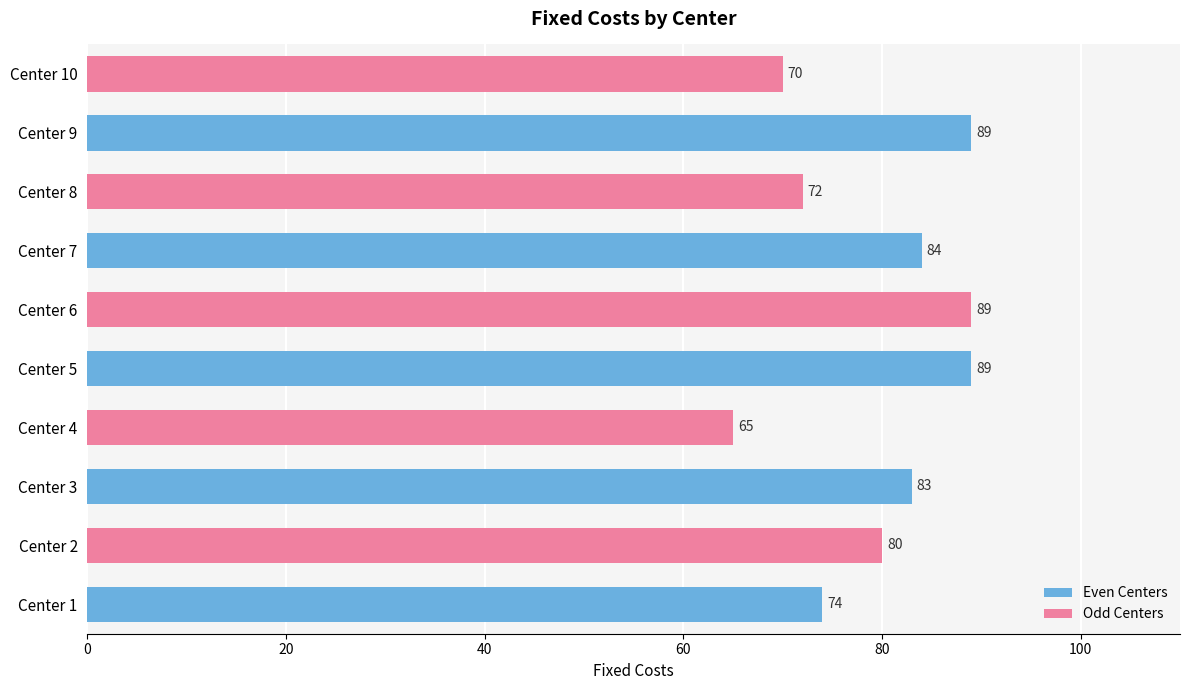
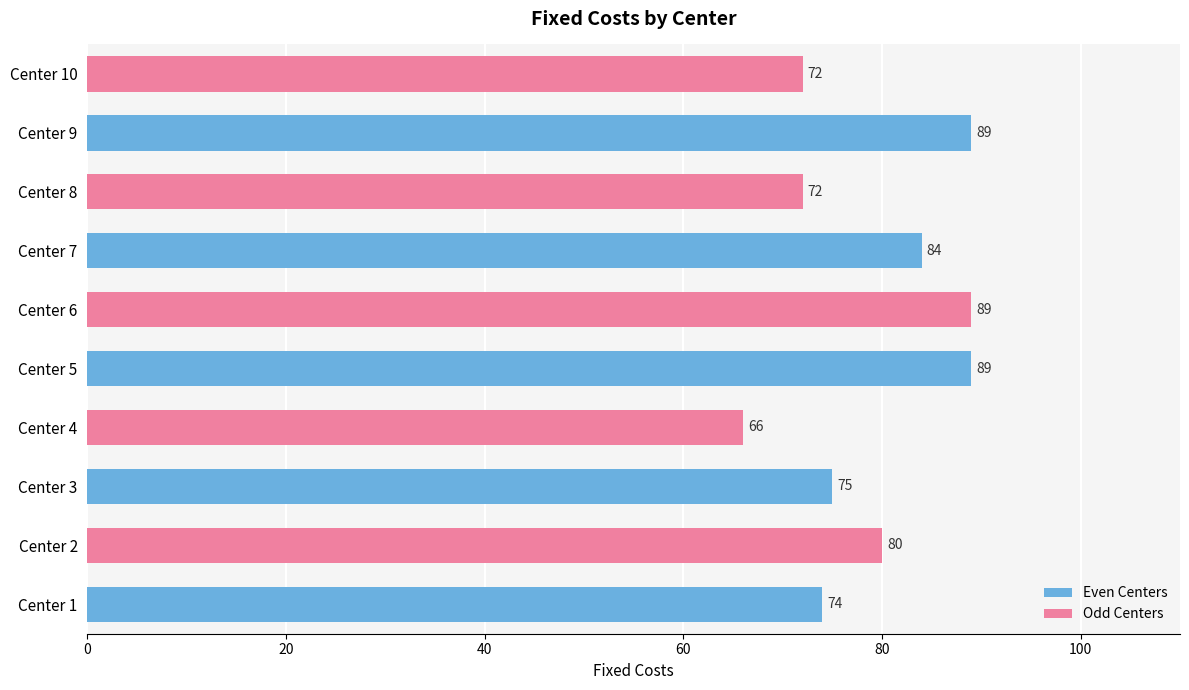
Center 10: 70 -> 72
Center 4: 65 -> 66
Center 3: 83 -> 75
